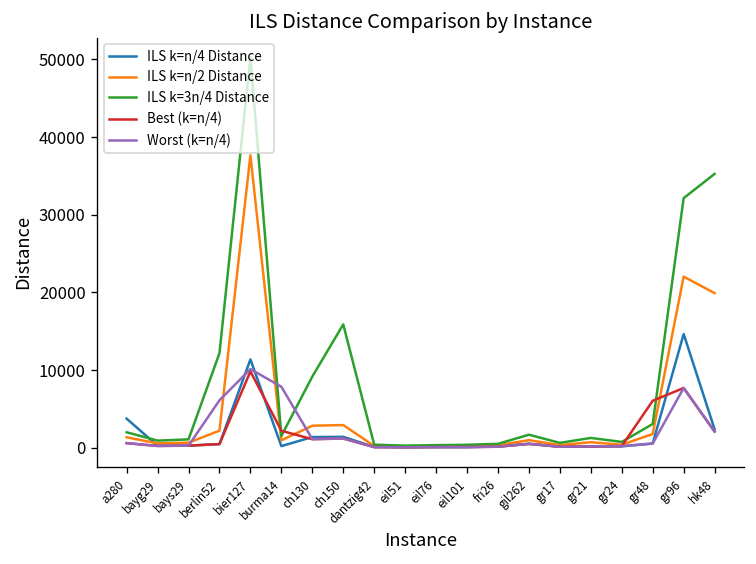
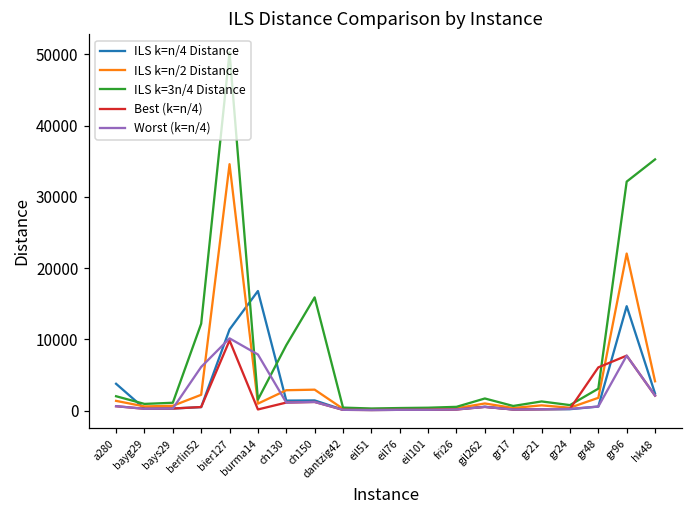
ILS k=n/2 Distance, bier127: 38000 -> 35000
ILS k=n/4 Distance, burma14: 0 -> 17000
Best (k=n/4), burma14: 2000 -> 0
ILS k=n/2 Distance, hk48: 20000 -> 4000
